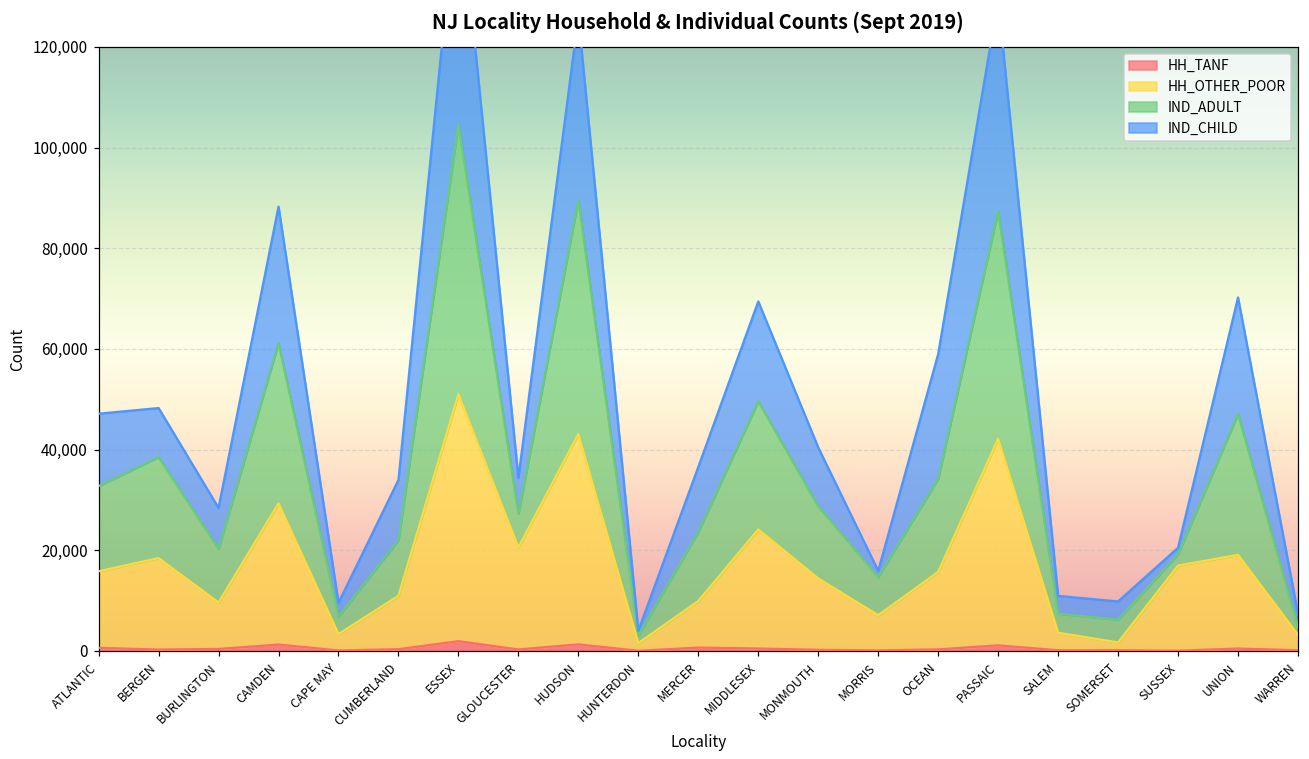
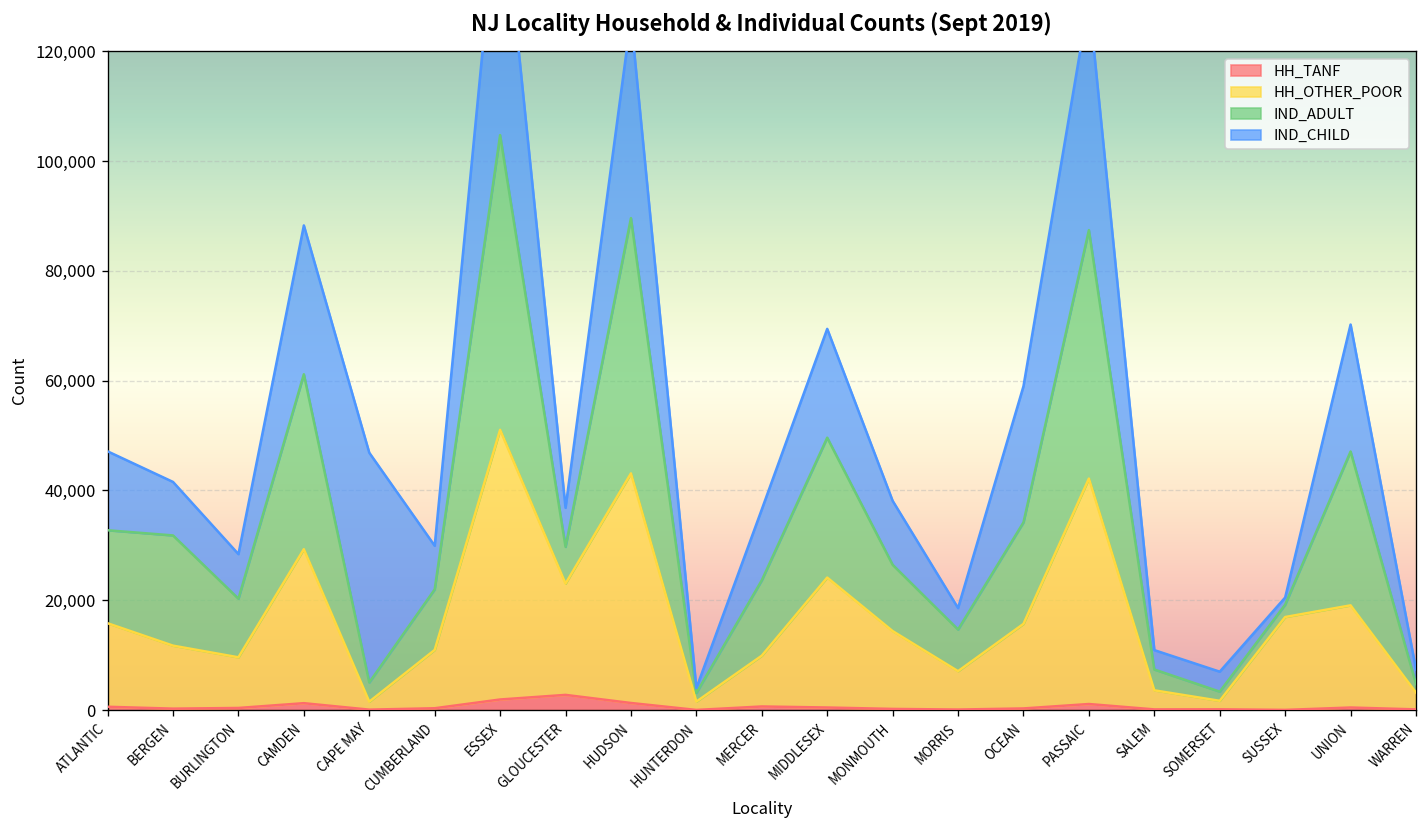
HH_OTHER_POOR, BERGEN: 18,000 -> 11,000
HH_OTHER_POOR, CAPE MAY: 3,000 -> 1,000
IND_CHILD, CAPE MAY: 3,000 -> 42,000
IND_CHILD, CUMBERLAND: 12,000 -> 8,000
HH_TANF, GLOUCESTER: 0 -> 3,000
IND_ADULT, MONMOUTH: 14,000 -> 12,000
IND_CHILD, MORRIS: 1,000 -> 4,000
IND_ADULT, SOMERSET: 5,000 -> 2,000
